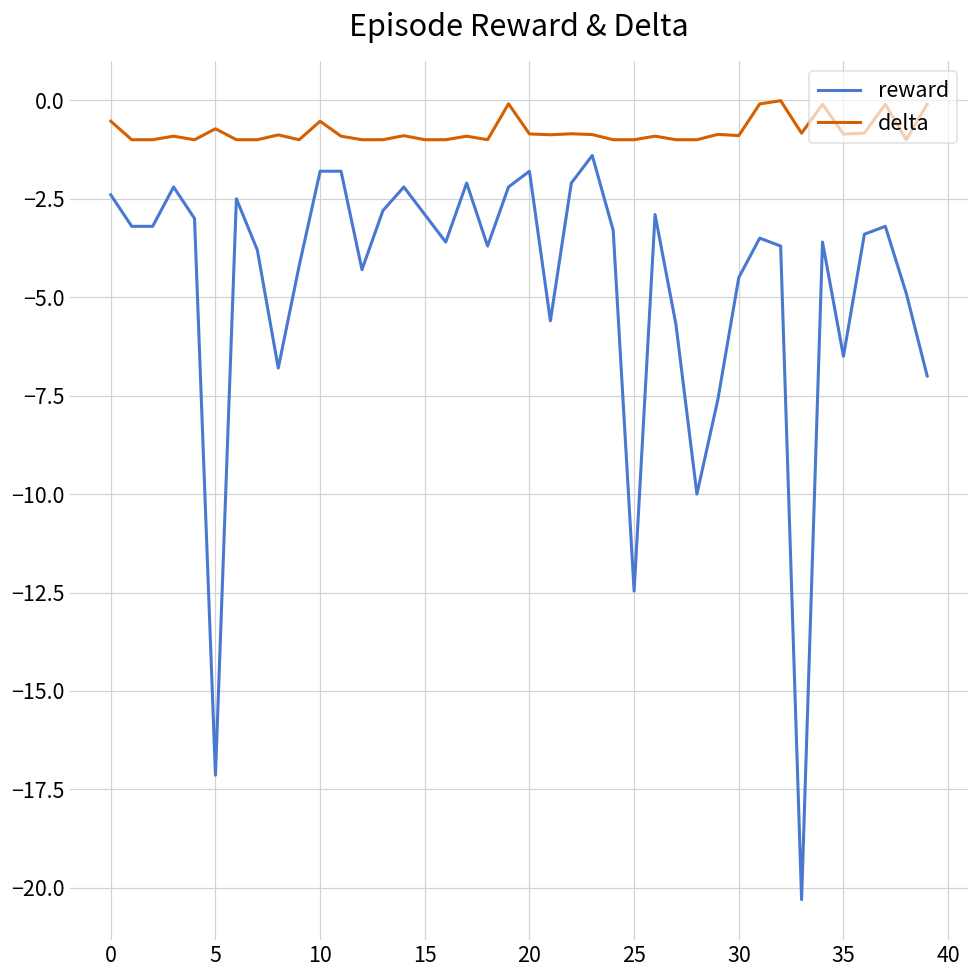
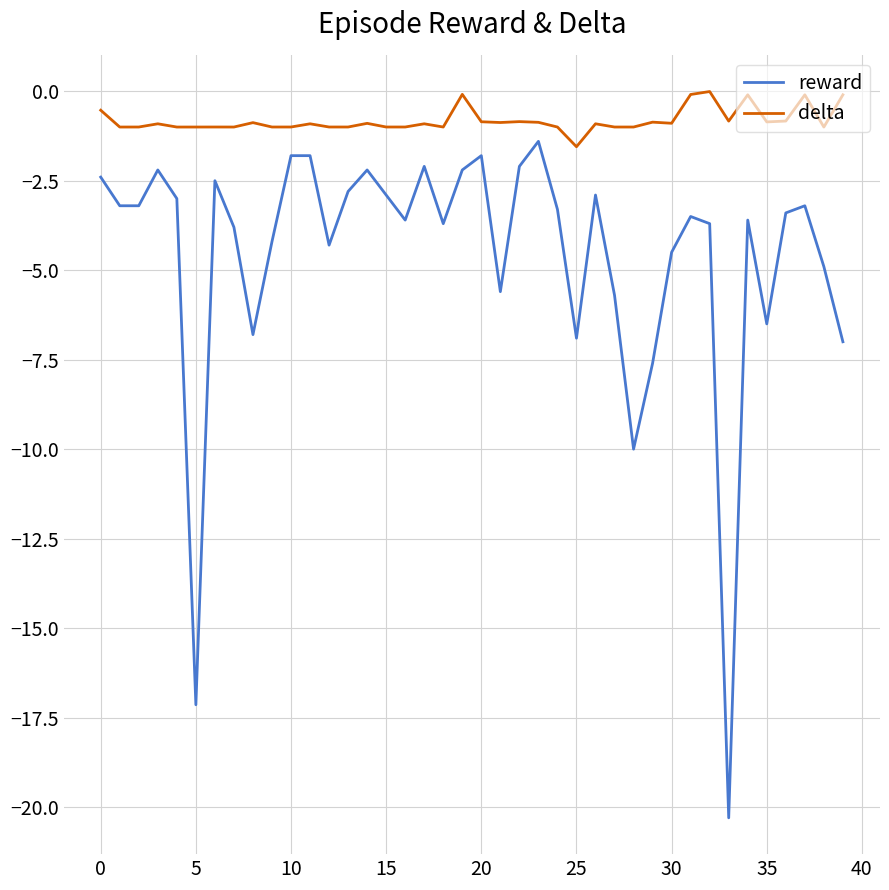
delta, 5: -0.7 -> -1.0
delta, 10: -0.5 -> -1.0
reward, 25: -12.5 -> -6.9
delta, 25: -1.0 -> -1.6
